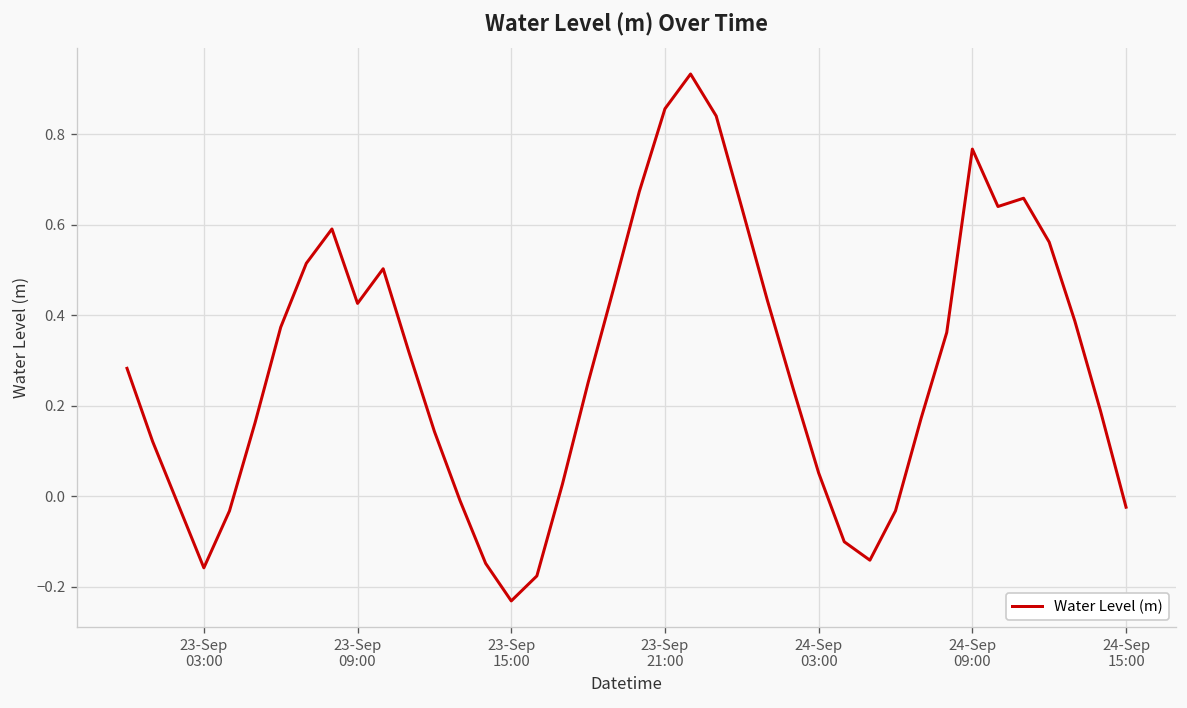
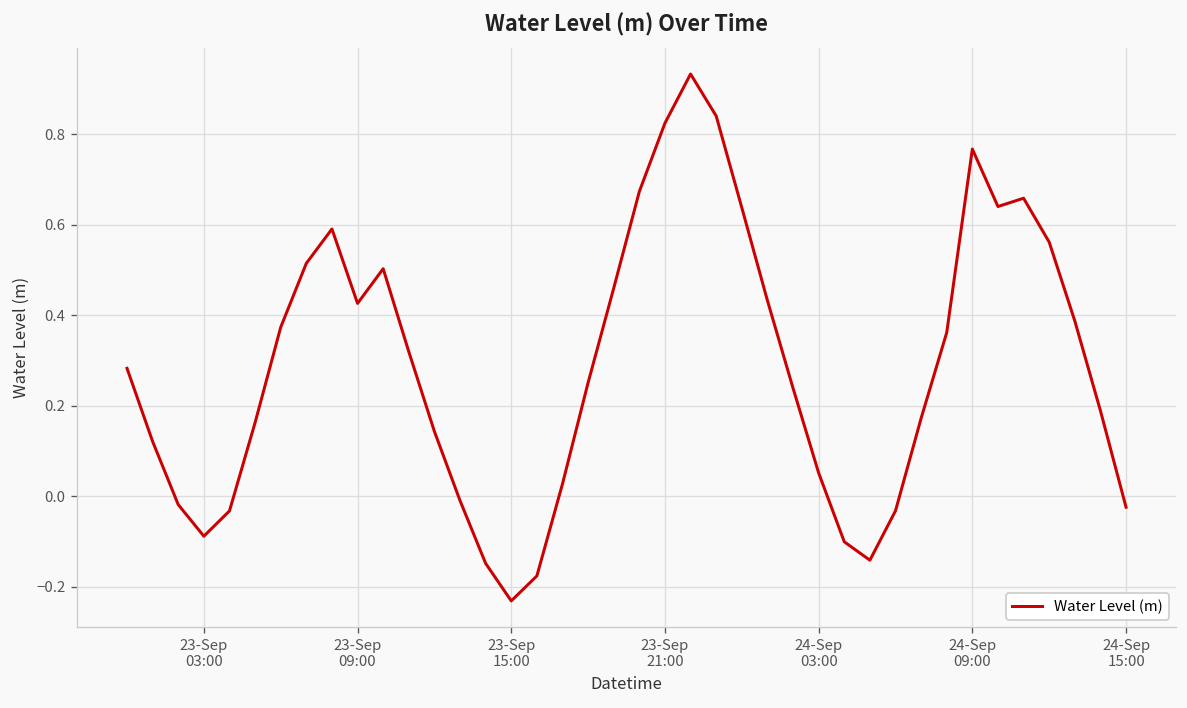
23-Sep 03:00: -0.16 -> -0.09
23-Sep 21:00: 0.86 -> 0.82
